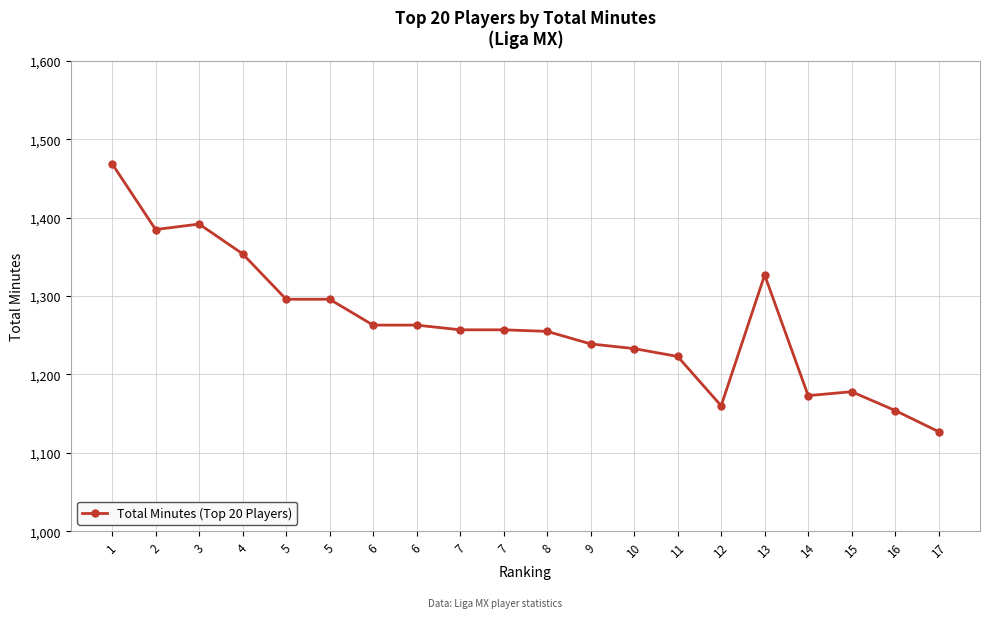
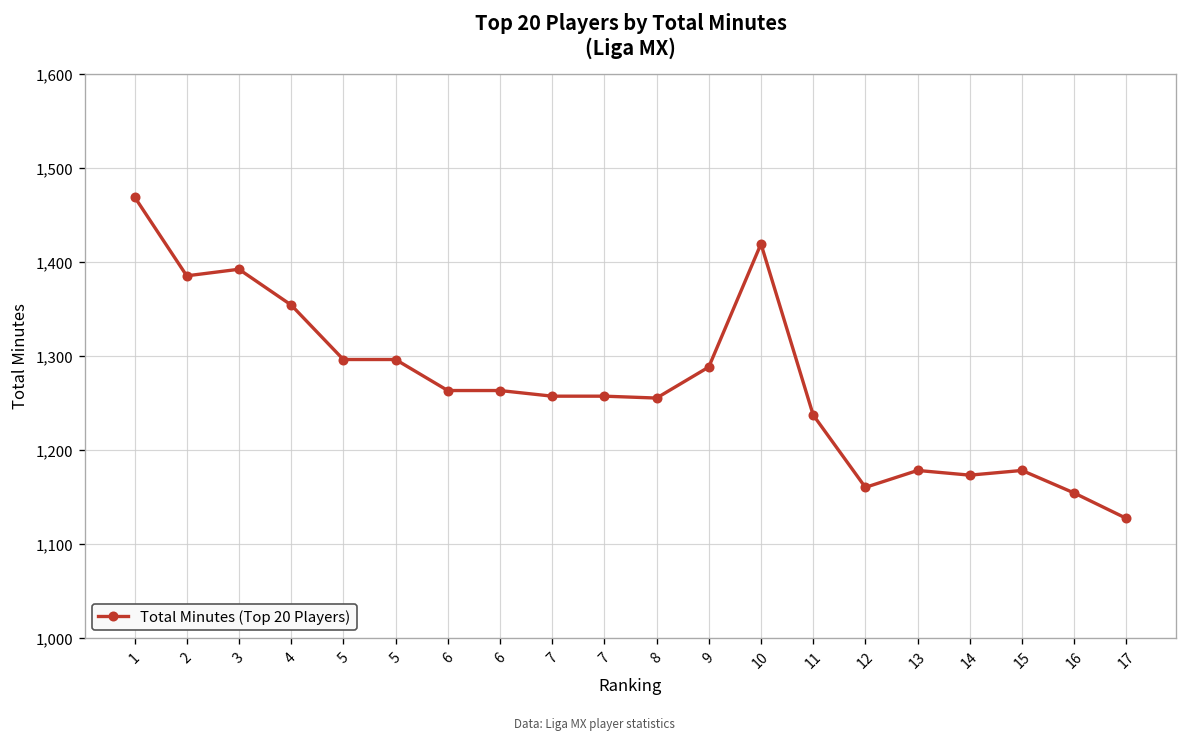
9: 1,240 -> 1,290
10: 1,230 -> 1,420
11: 1,220 -> 1,240
13: 1,330 -> 1,180
